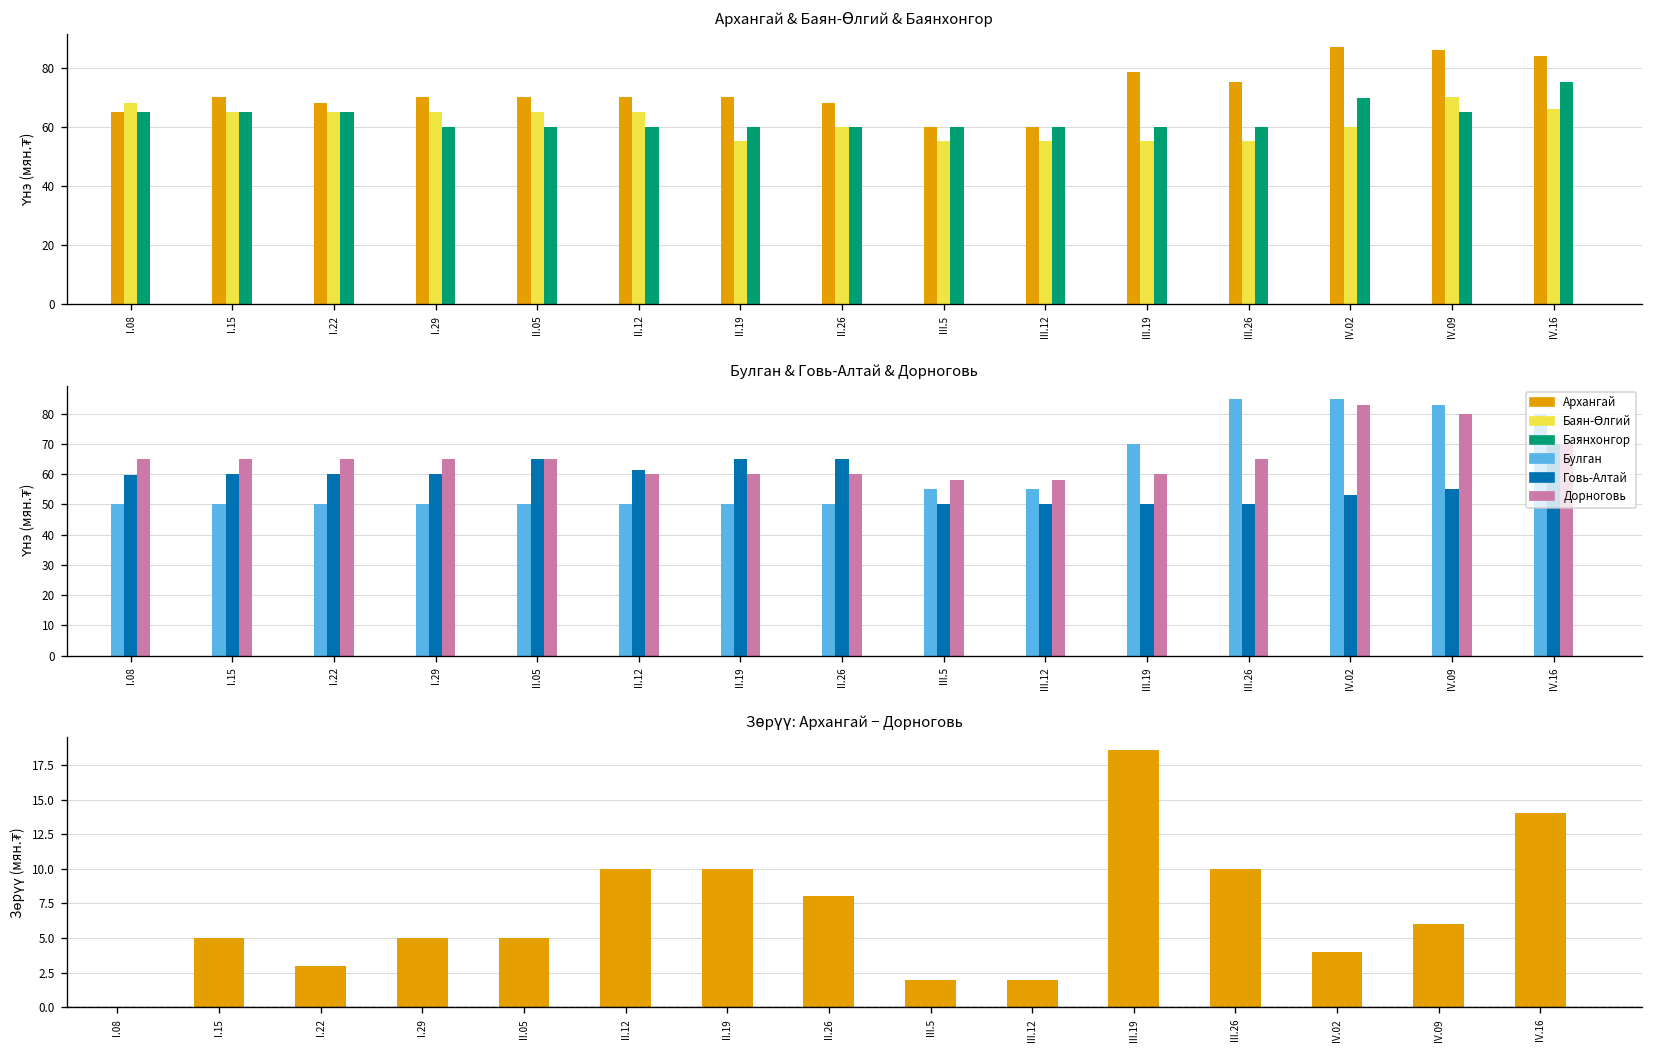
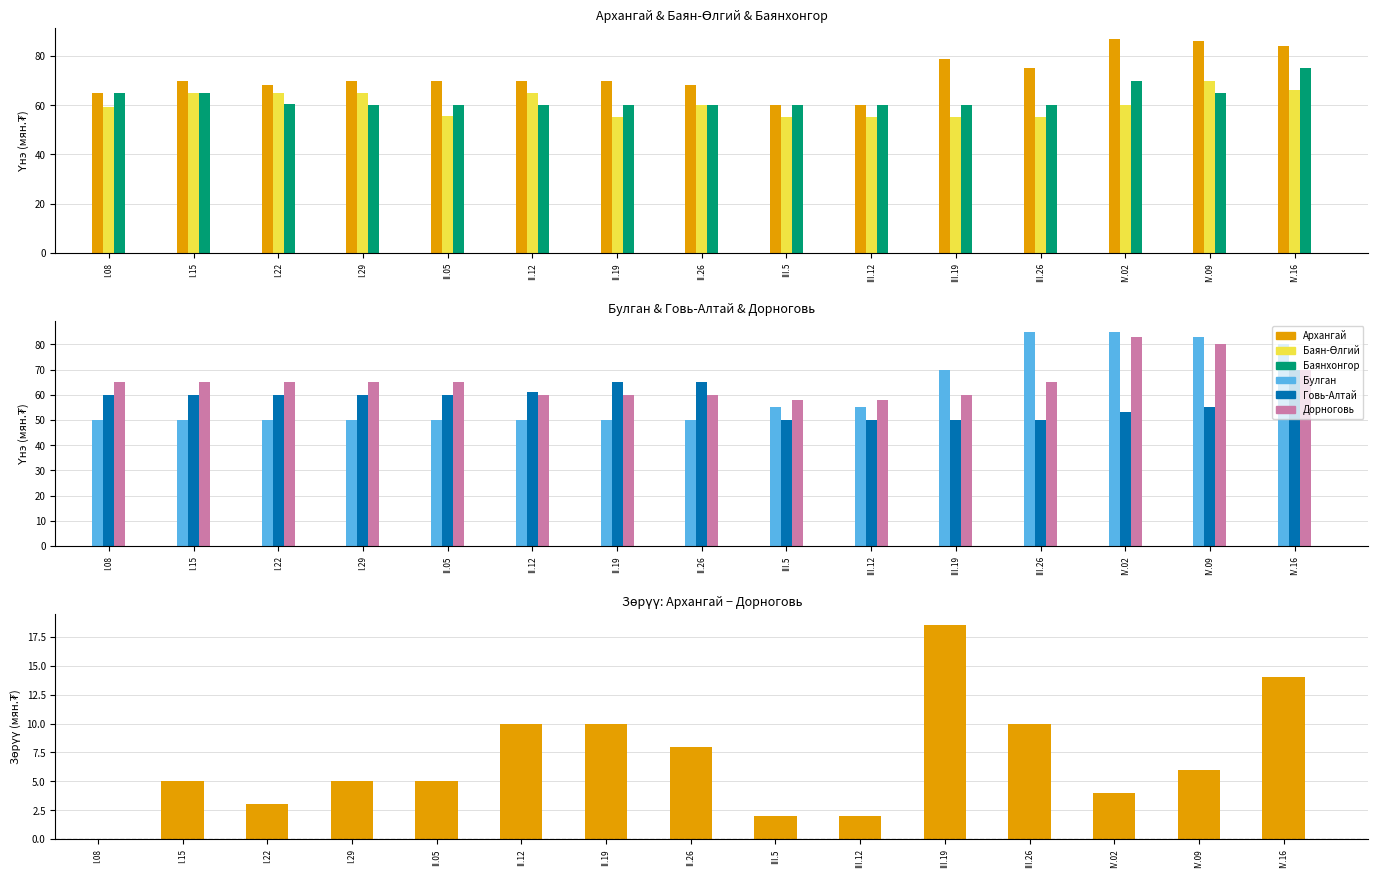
Архангай & Баян-Өлгий & Баянхонгор, Баян-Өлгий, I.08: 68 -> 59
Архангай & Баян-Өлгий & Баянхонгор, Баянхонгор, I.22: 65 -> 61
Архангай & Баян-Өлгий & Баянхонгор, Баян-Өлгий, II.05: 65 -> 56
Булган & Говь-Алтай & Дорноговь, Говь-Алтай, II.05: 65 -> 60
